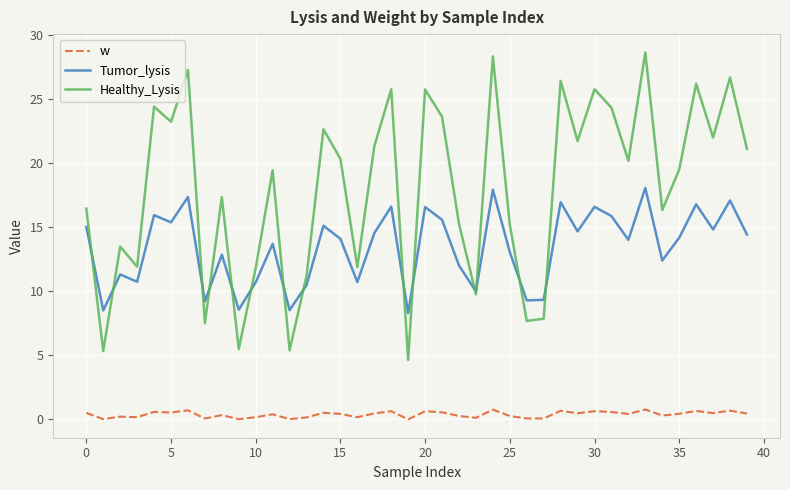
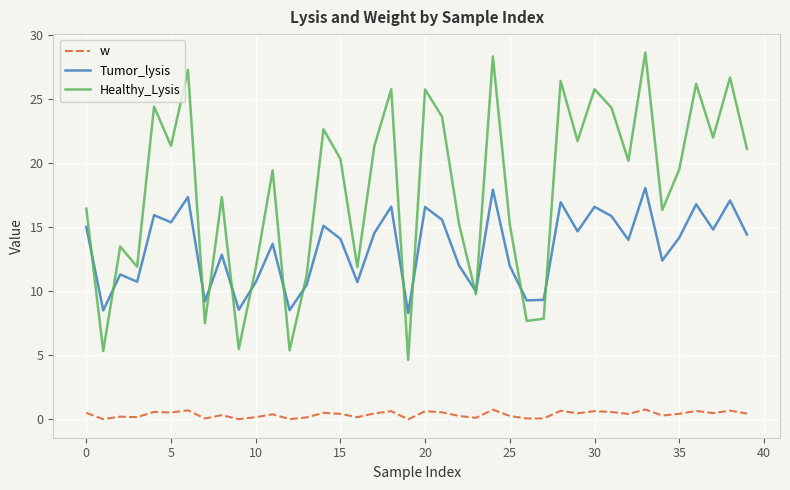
Healthy_Lysis, 5: 23.3 -> 21.4
Tumor_lysis, 25: 13.1 -> 12.0
